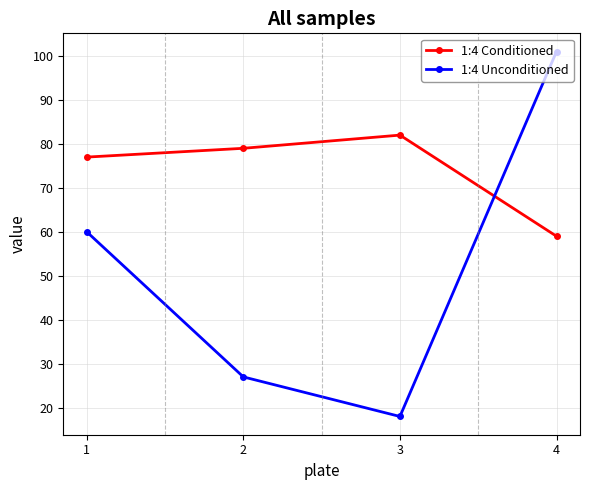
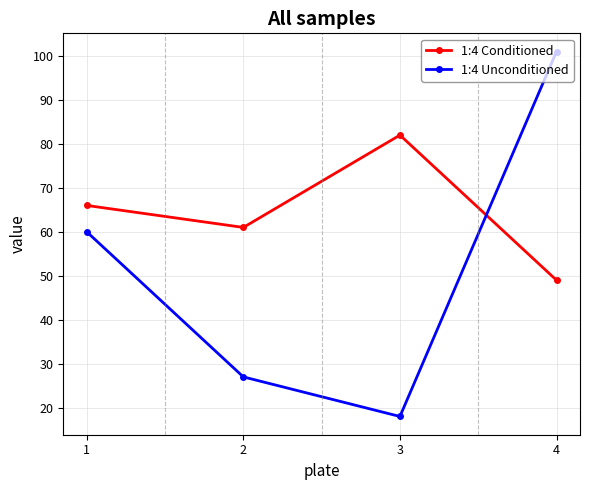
1:4 Conditioned, 1: 77 -> 66
1:4 Conditioned, 2: 79 -> 61
1:4 Conditioned, 4: 59 -> 49
